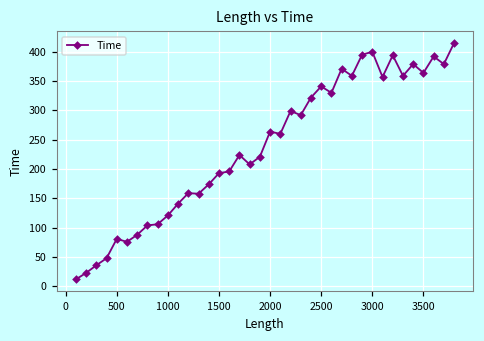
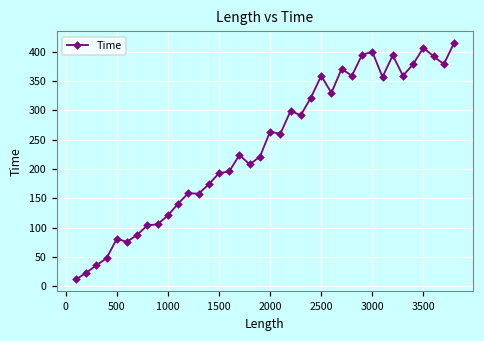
2500: 340 -> 360
3500: 360 -> 410
